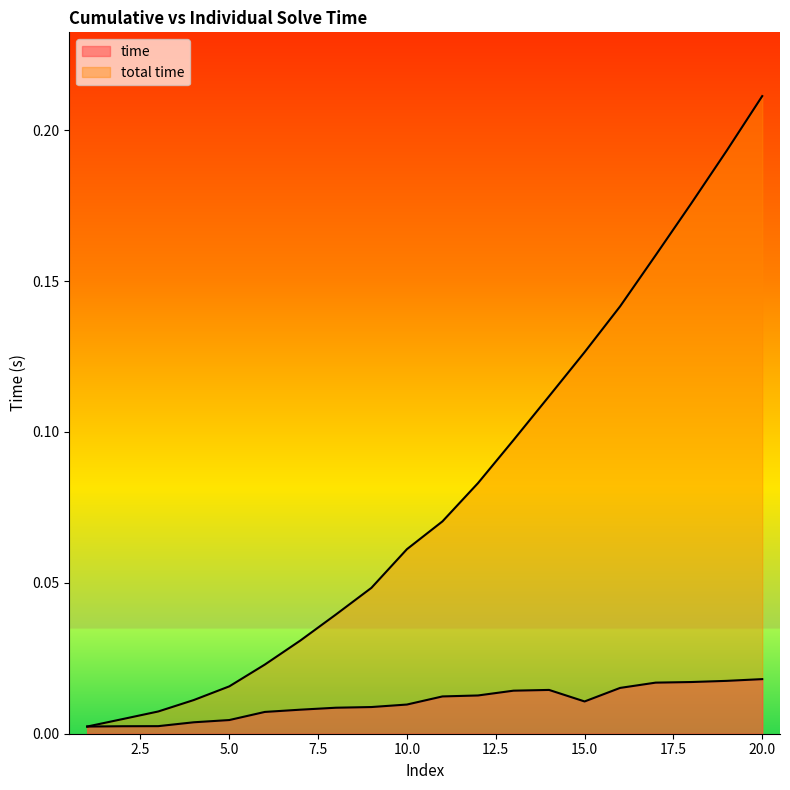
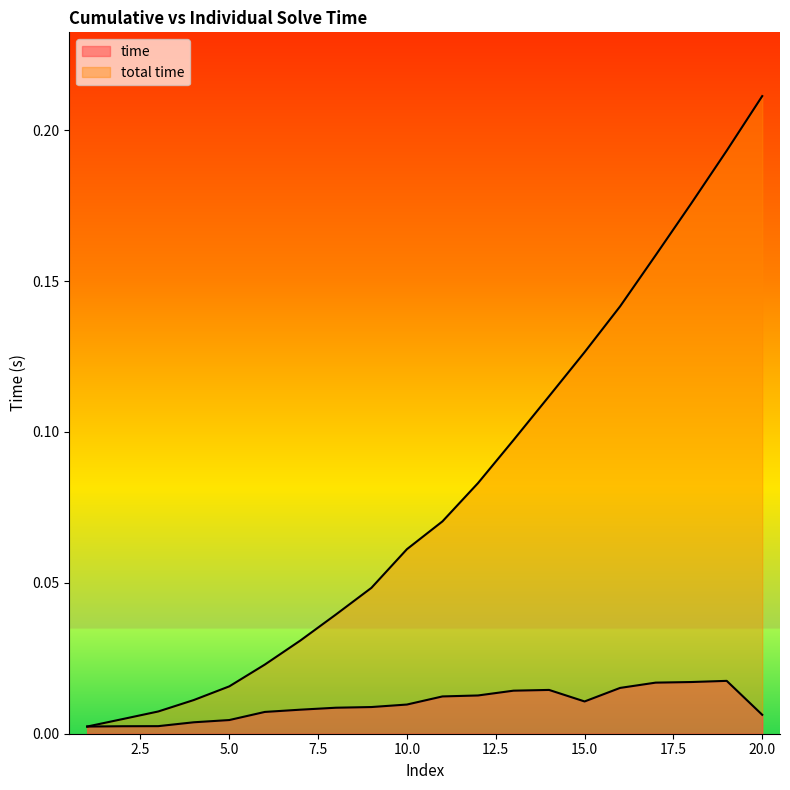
time, 20.0: 0.018 -> 0.006
